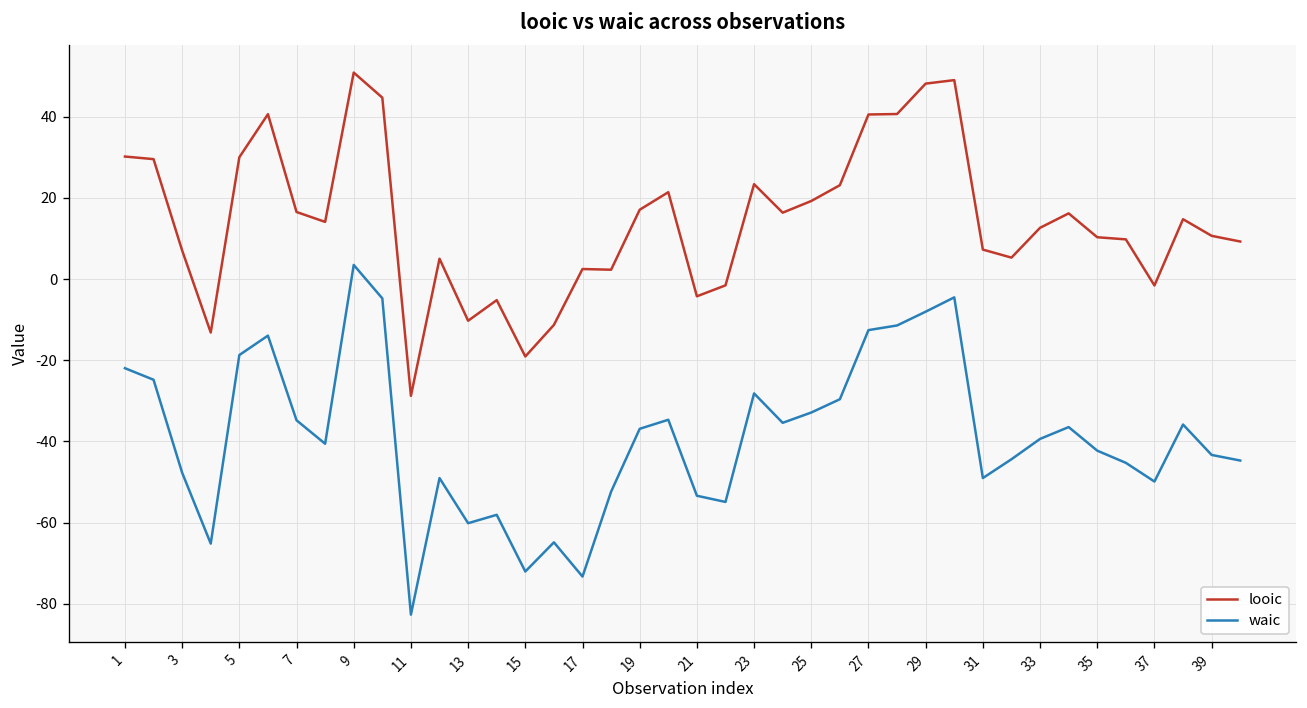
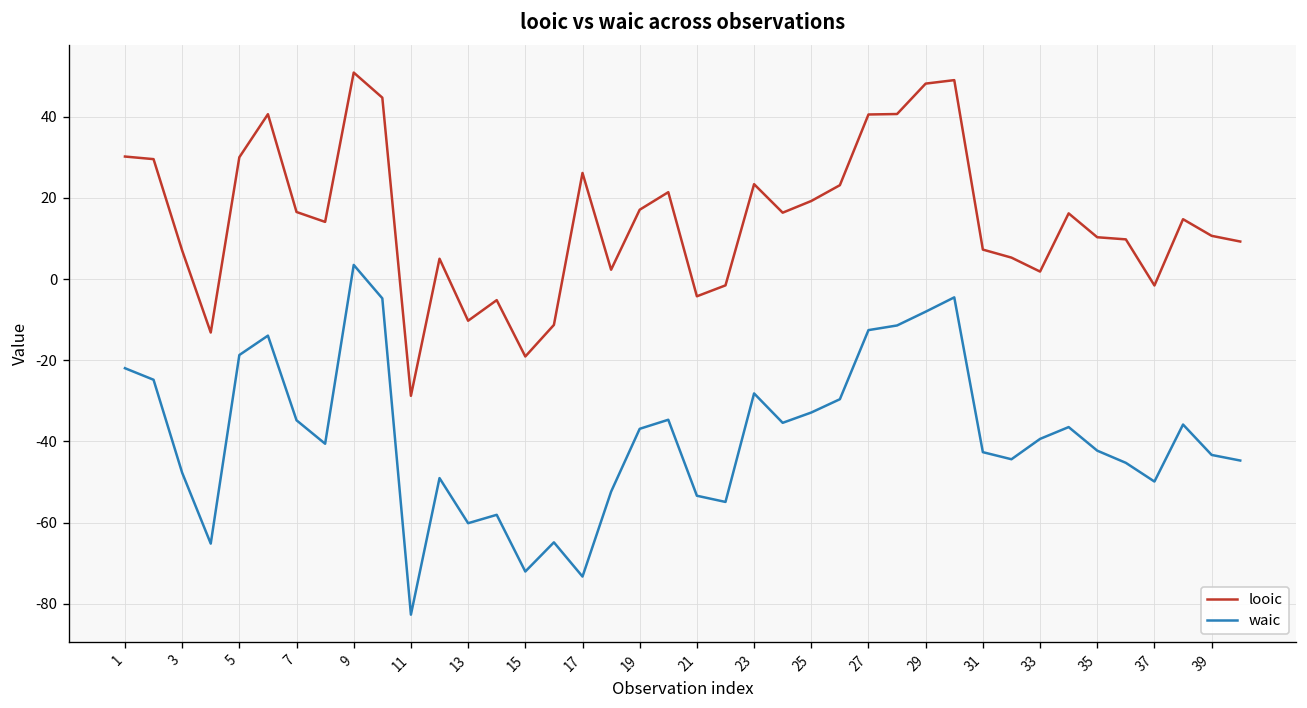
looic, 17: 2 -> 26
waic, 31: -49 -> -43
looic, 33: 13 -> 2
